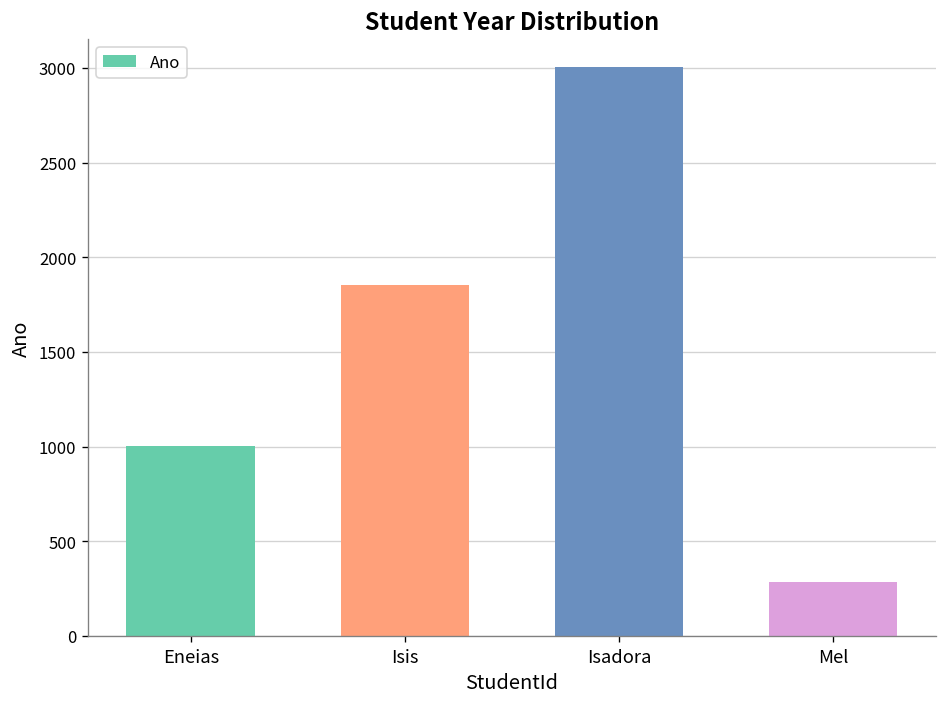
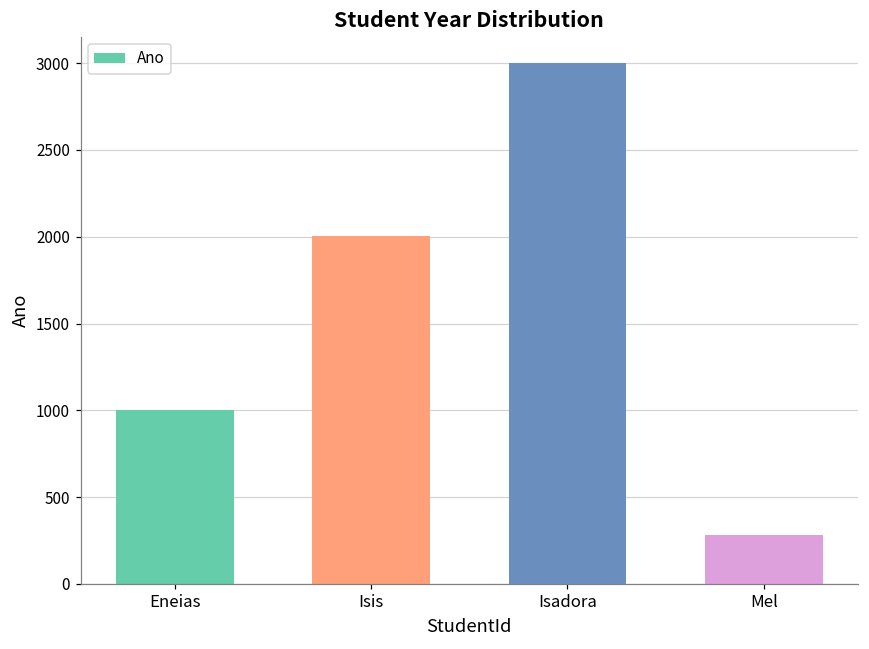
Isis: 1860 -> 2000
